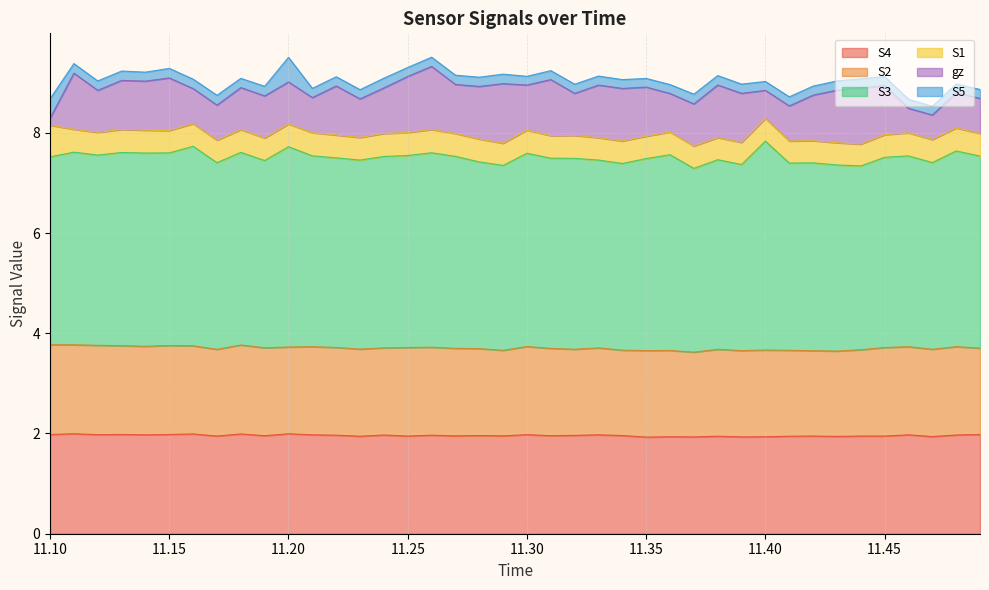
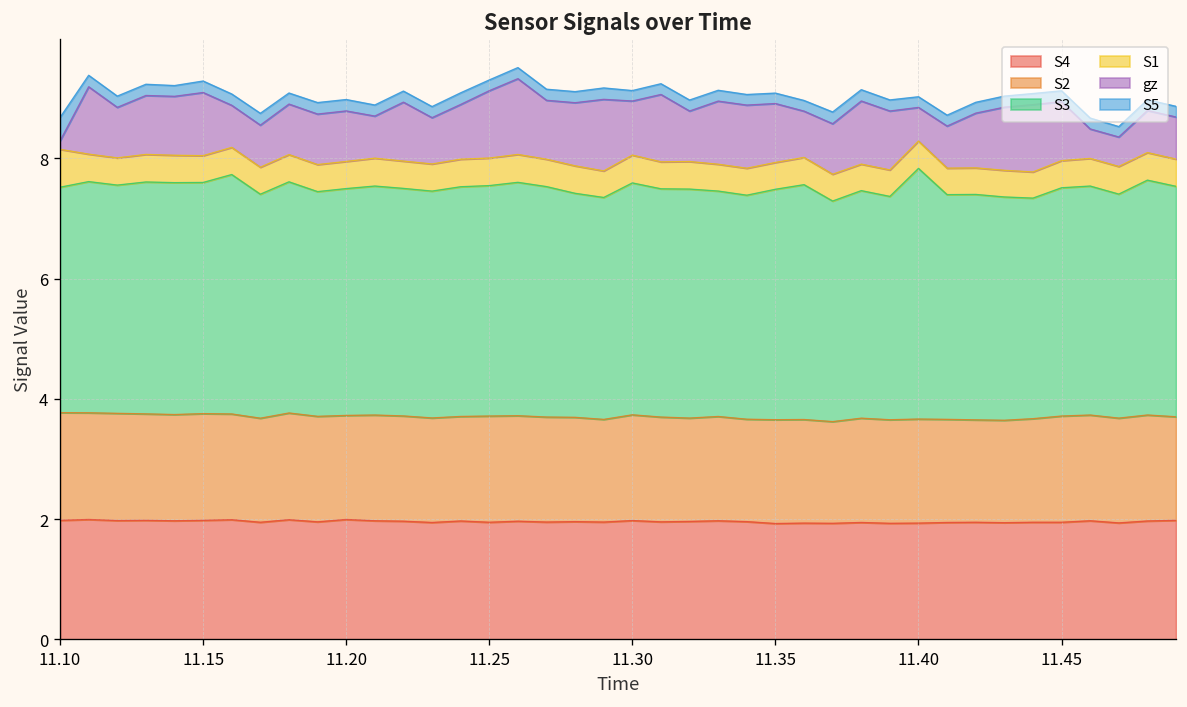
S3, 11.20: 4.0 -> 3.8
S5, 11.20: 0.5 -> 0.2
